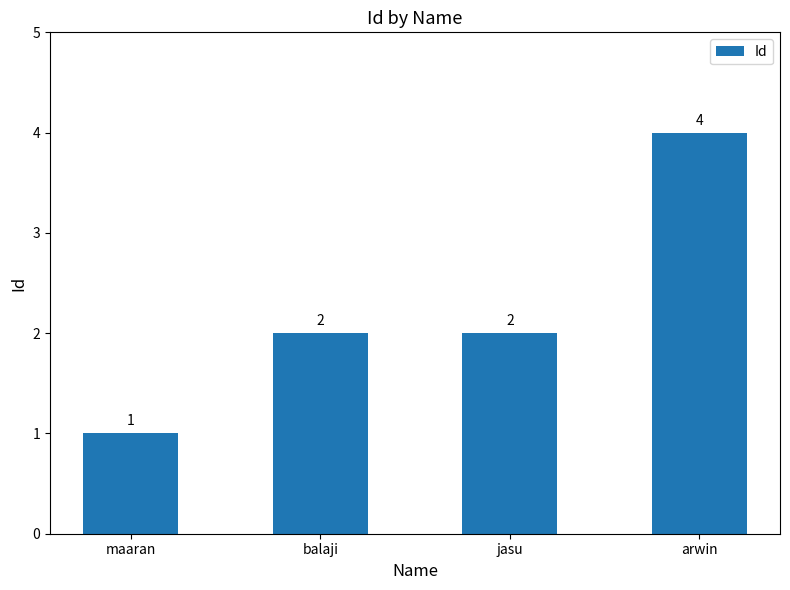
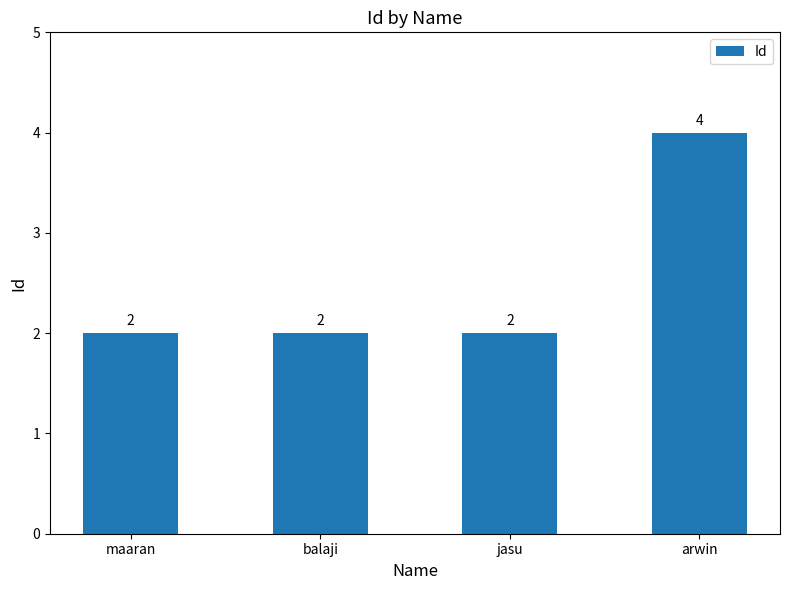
maaran: 1 -> 2
